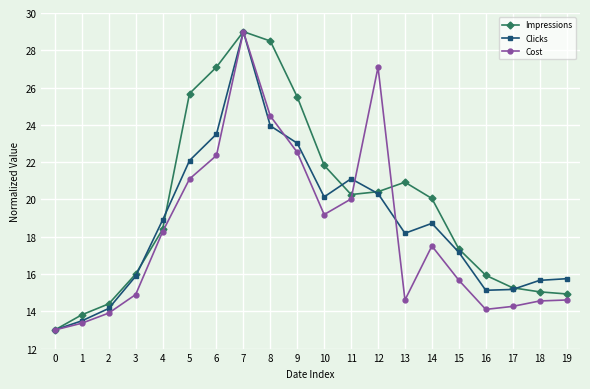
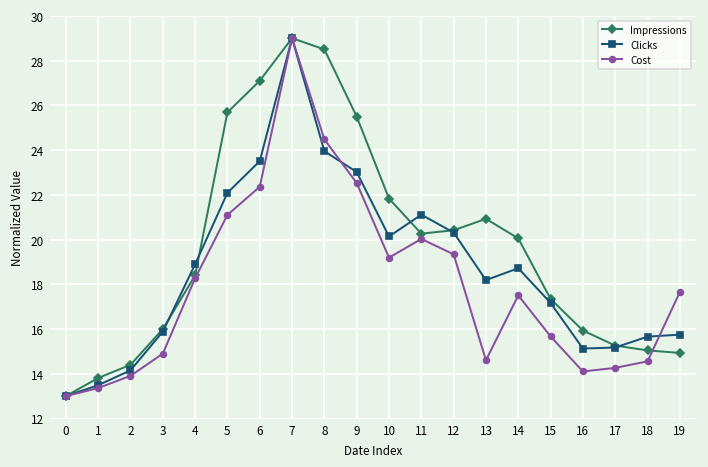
Cost, 12: 27.1 -> 19.3
Cost, 19: 14.6 -> 17.6
